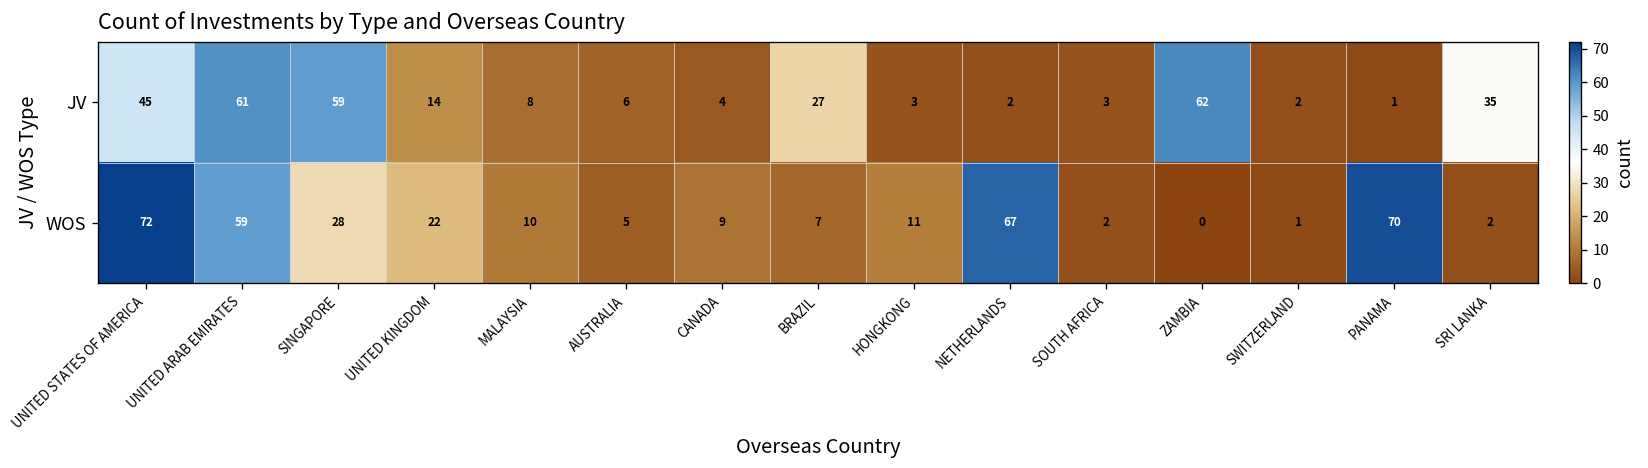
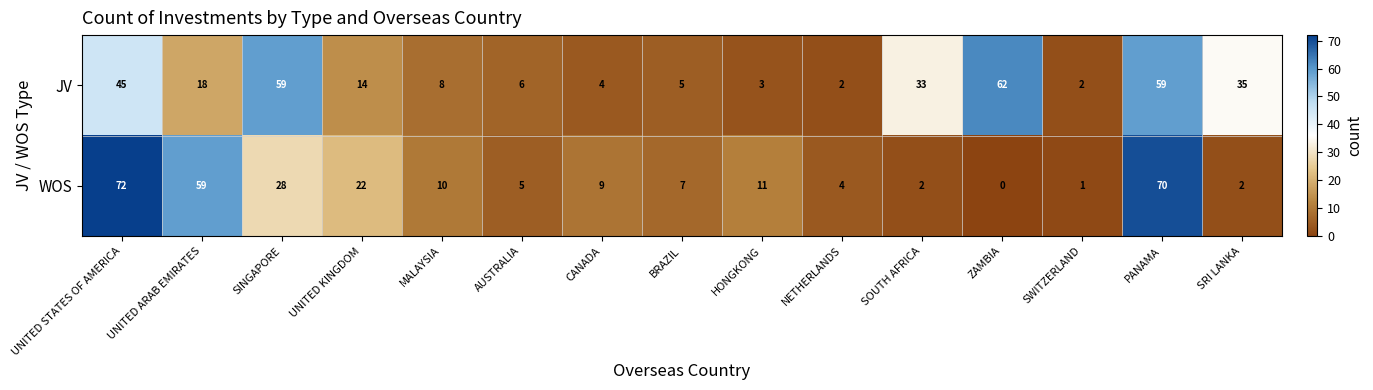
JV, UNITED ARAB EMIRATES: 61 -> 18
JV, BRAZIL: 27 -> 5
JV, SOUTH AFRICA: 3 -> 33
JV, PANAMA: 1 -> 59
WOS, NETHERLANDS: 67 -> 4
